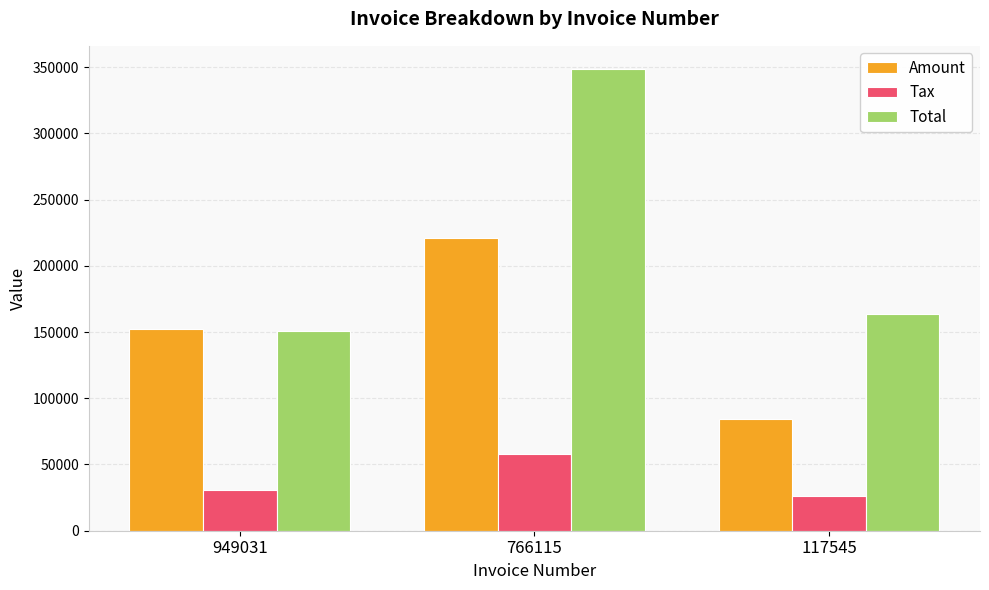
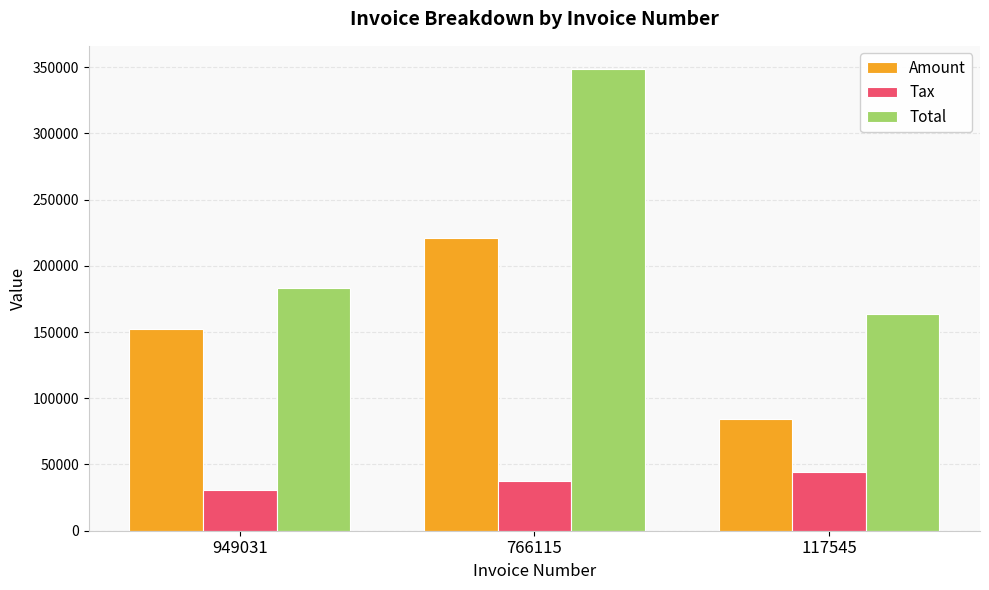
Total, 949031: 151000 -> 183000
Tax, 766115: 58000 -> 37000
Tax, 117545: 26000 -> 45000
